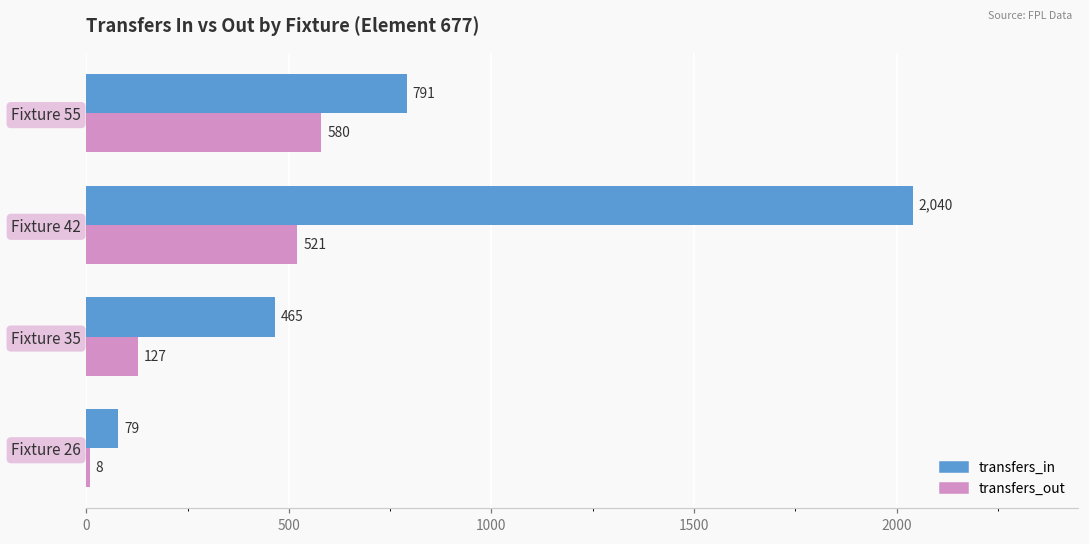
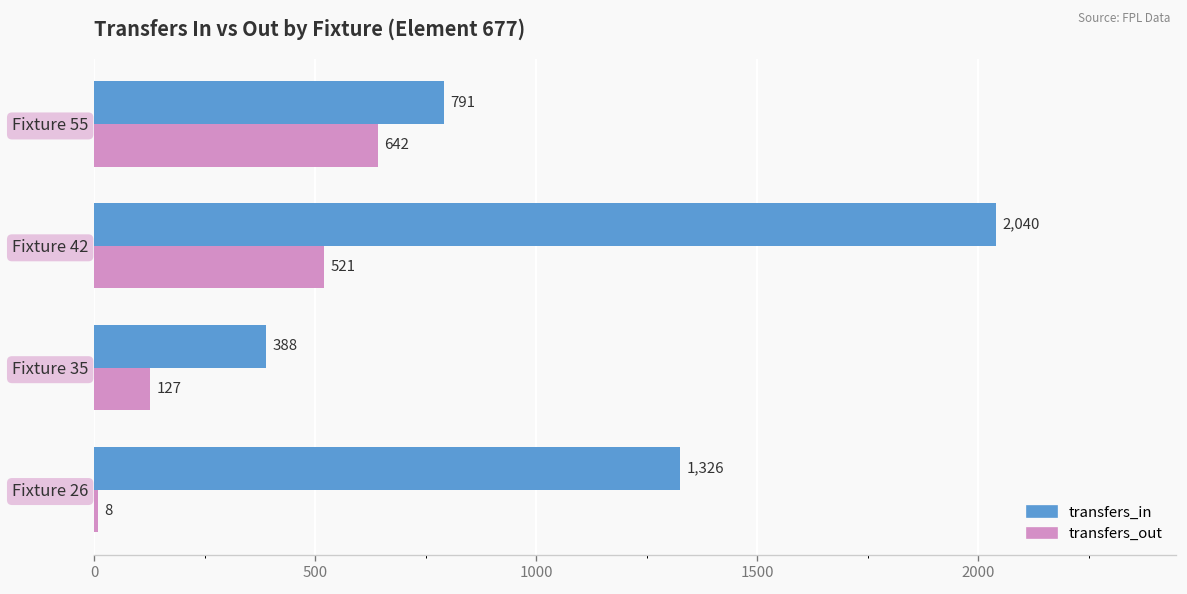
transfers_out, Fixture 55: 580 -> 642
transfers_in, Fixture 35: 465 -> 388
transfers_in, Fixture 26: 79 -> 1,326
